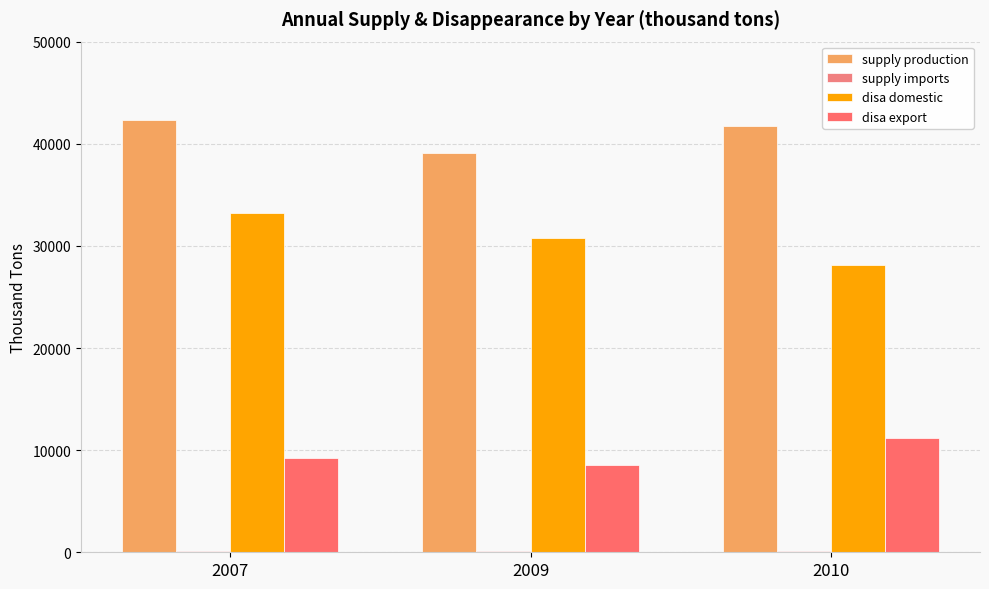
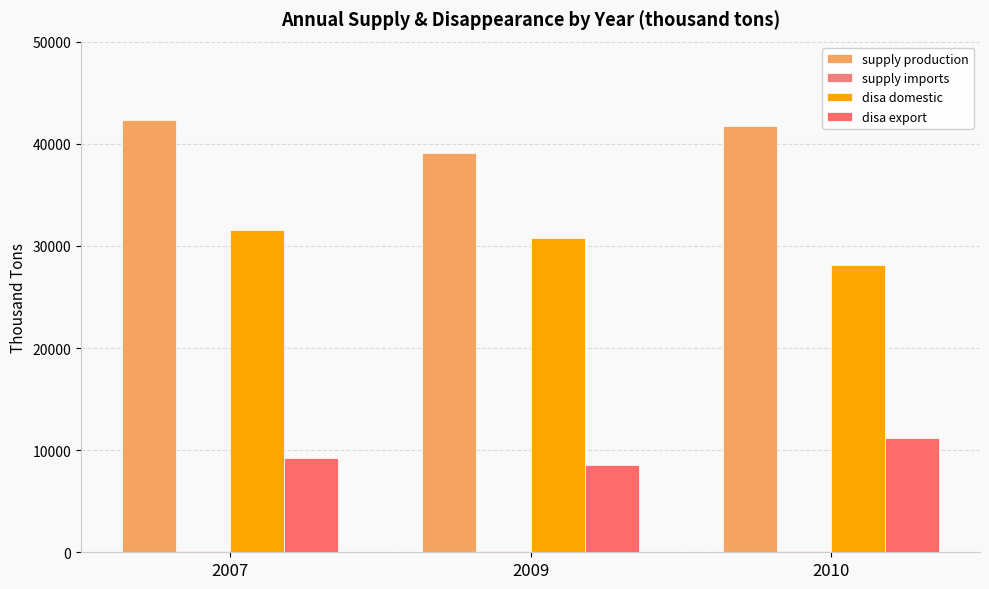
disa domestic, 2007: 33200 -> 31500
